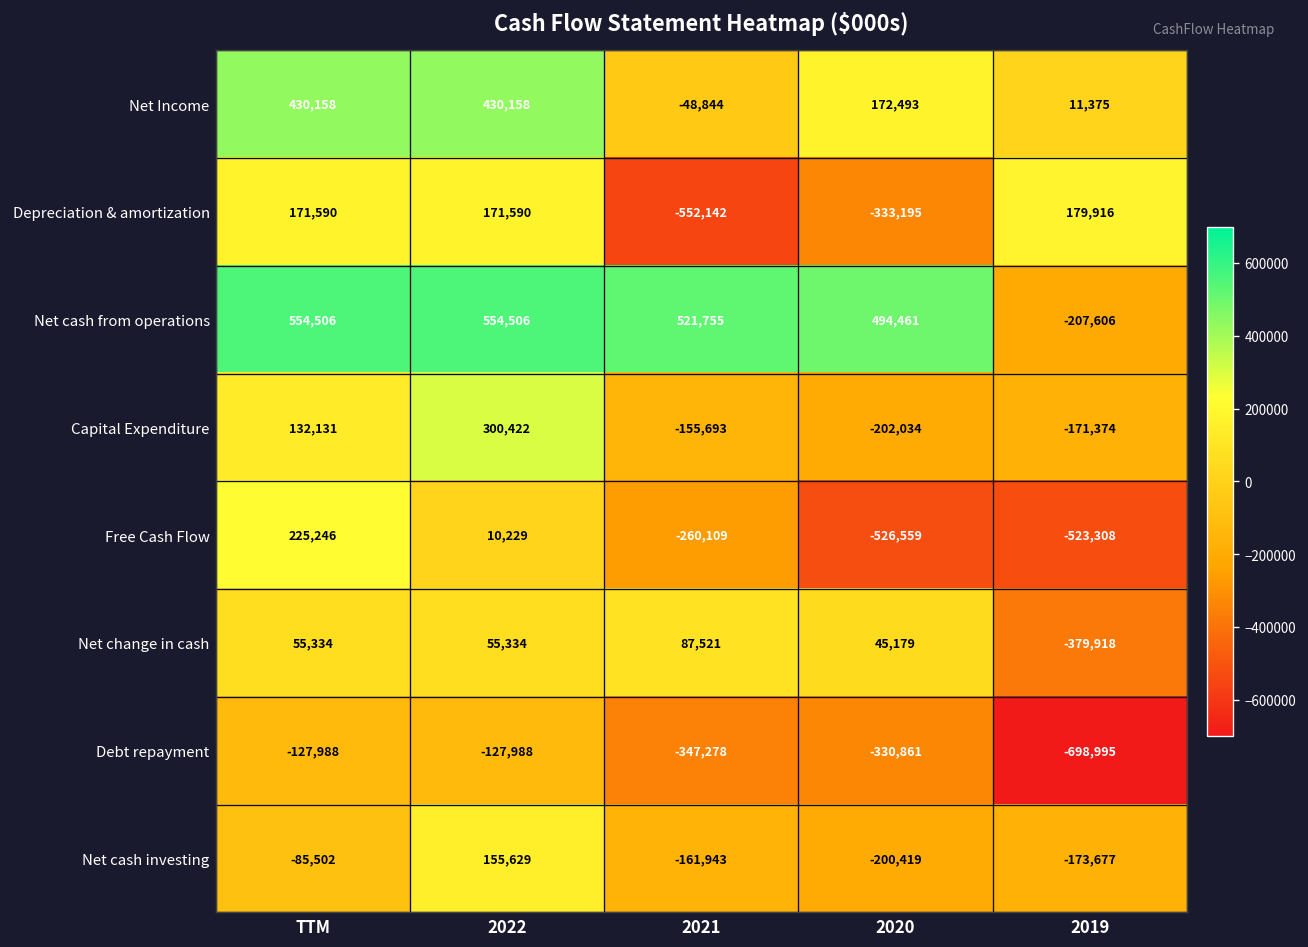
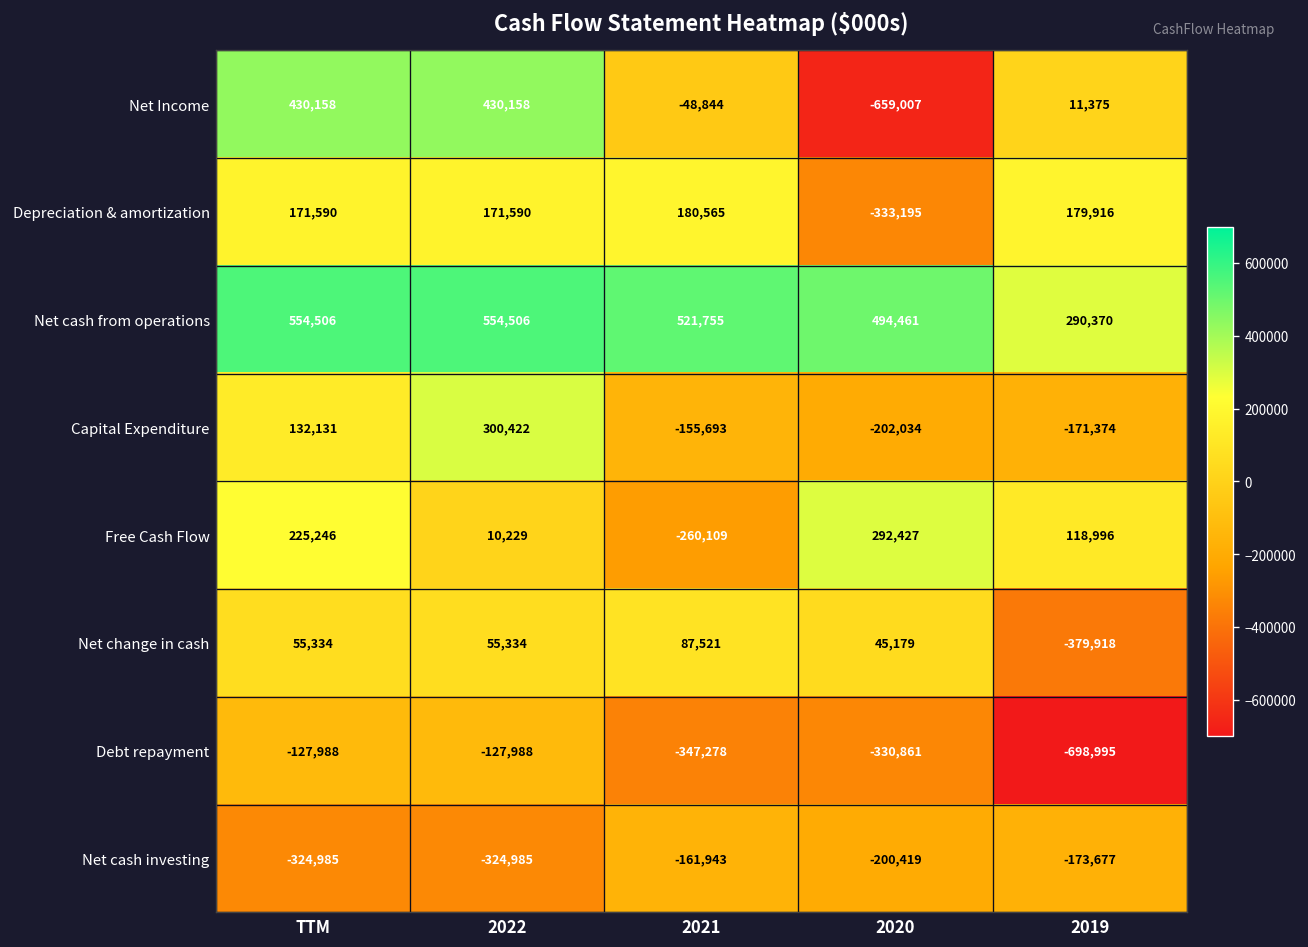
Net Income, 2020: 172,493 -> -659,007
Depreciation & amortization, 2021: -552,142 -> 180,565
Net cash from operations, 2019: -207,606 -> 290,370
Free Cash Flow, 2020: -526,559 -> 292,427
Free Cash Flow, 2019: -523,308 -> 118,996
Net cash investing, TTM: -85,502 -> -324,985
Net cash investing, 2022: 155,629 -> -324,985
